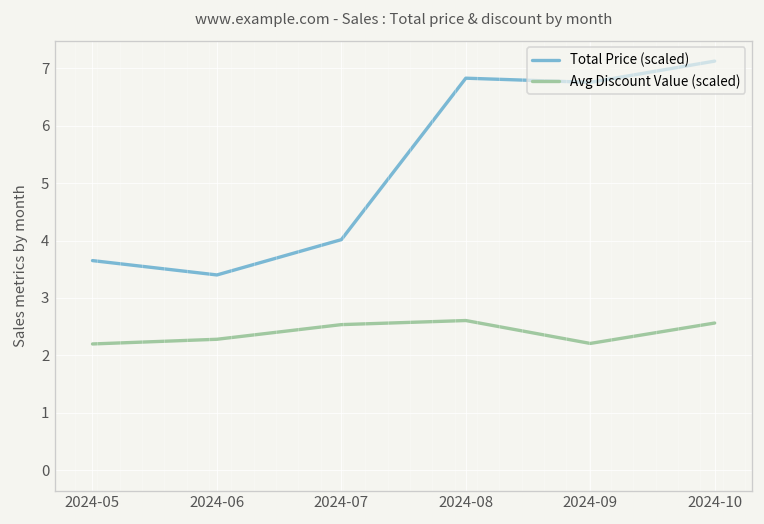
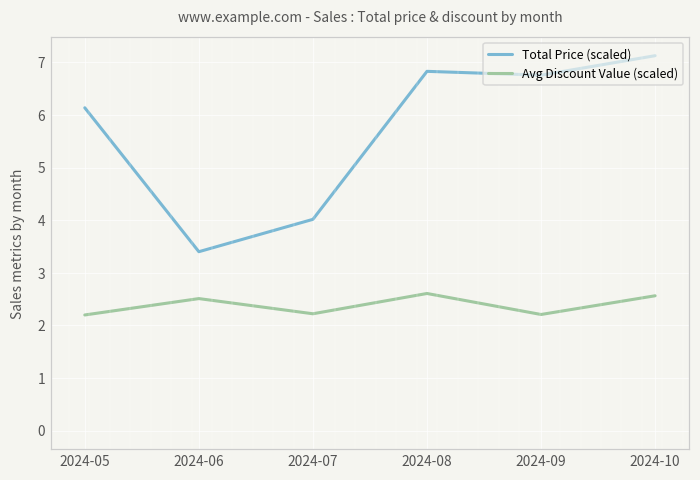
Total Price (scaled), 2024-05: 3.7 -> 6.1
Avg Discount Value (scaled), 2024-06: 2.3 -> 2.5
Avg Discount Value (scaled), 2024-07: 2.5 -> 2.2
